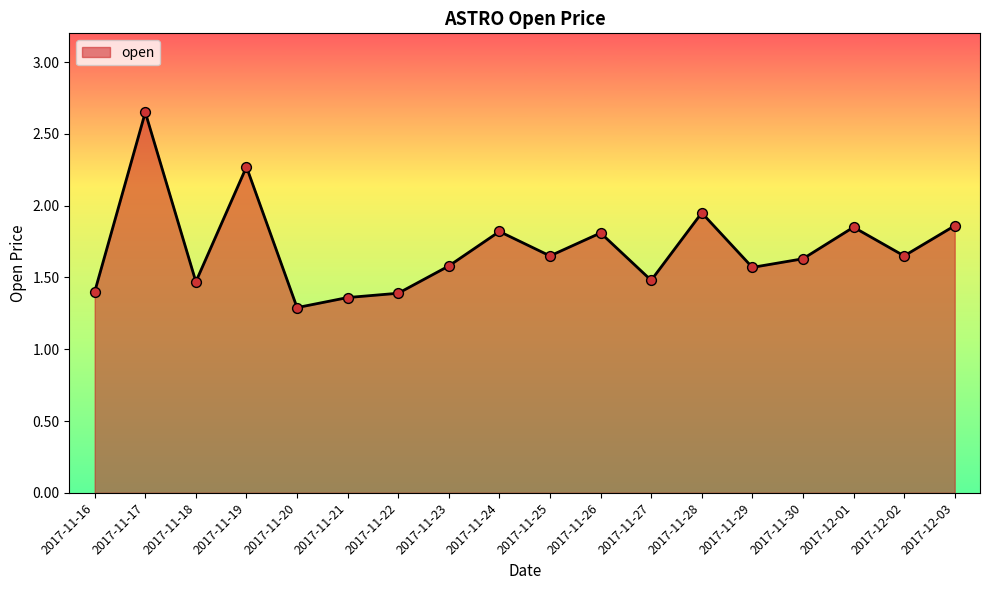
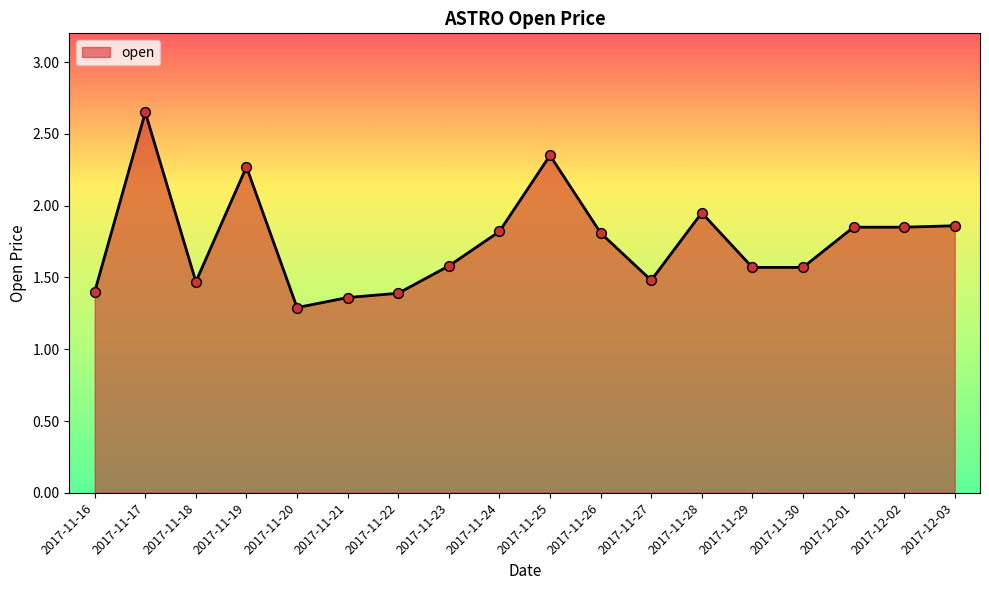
2017-11-25: 1.65 -> 2.35
2017-11-30: 1.63 -> 1.57
2017-12-02: 1.65 -> 1.85
